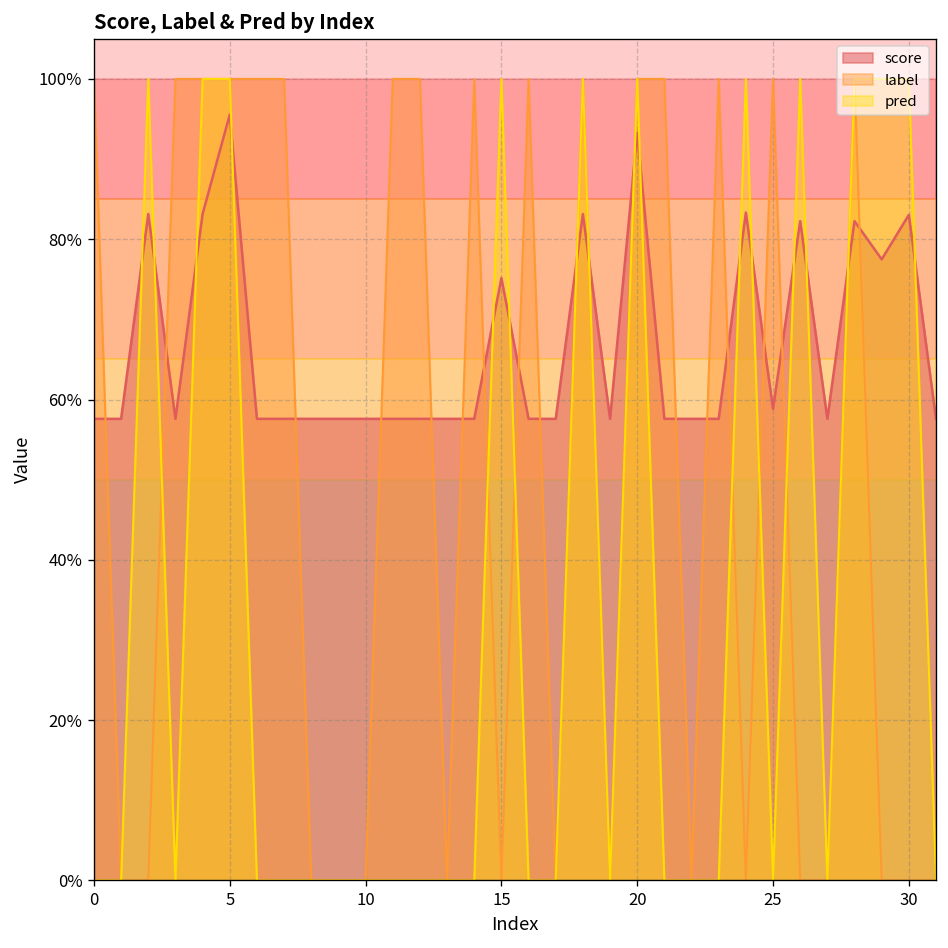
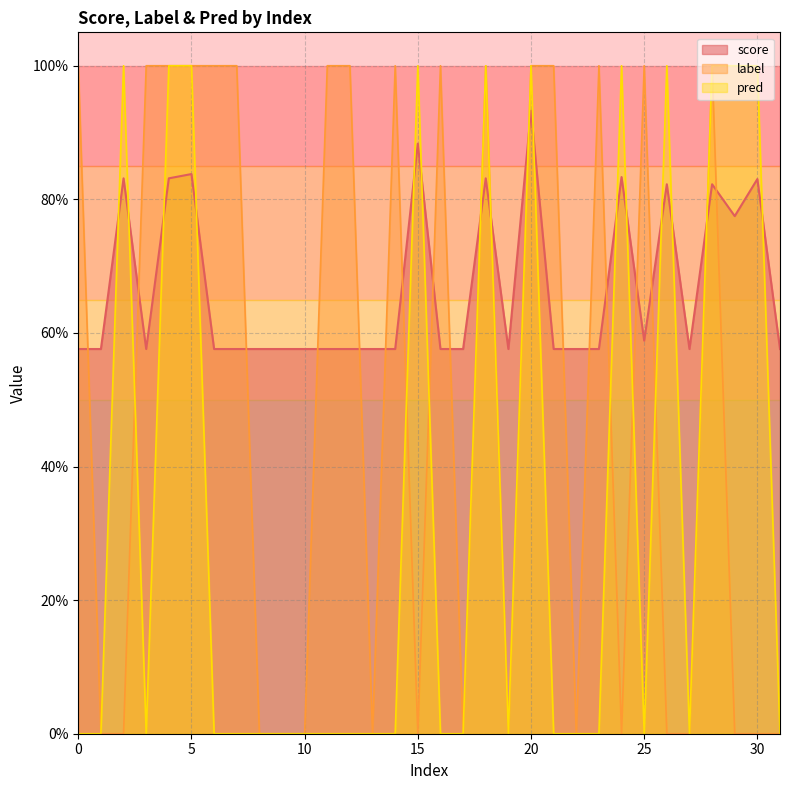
score, 5: 96% -> 84%
score, 15: 75% -> 88%
